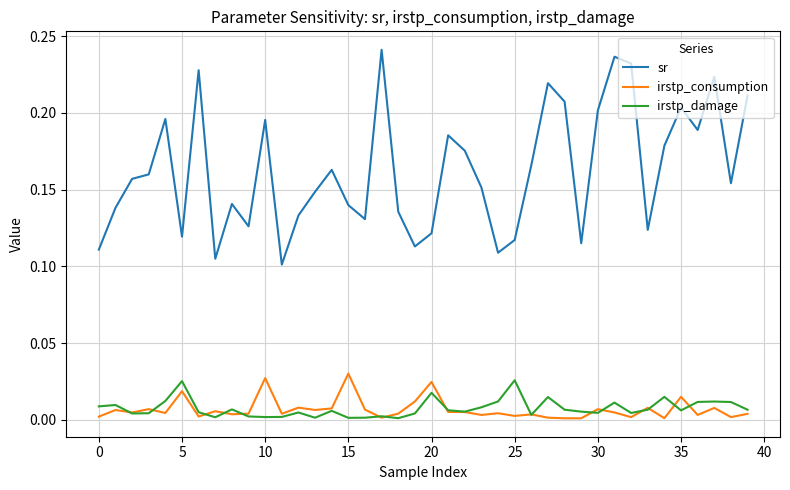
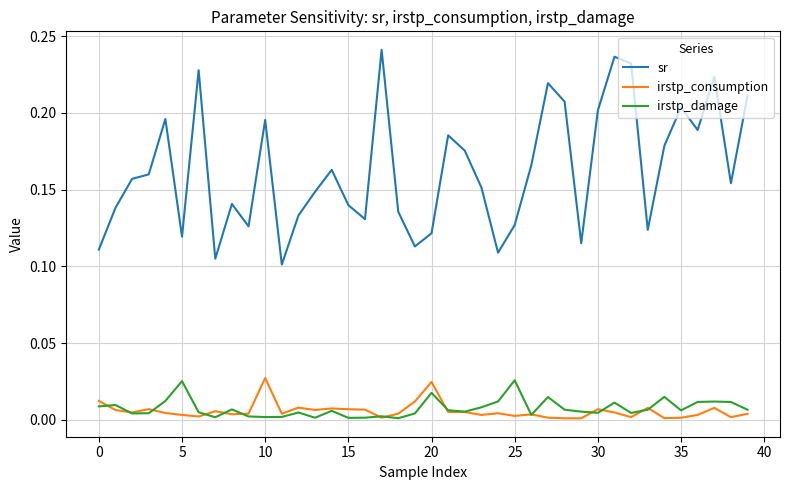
irstp_consumption, 0: 0.002 -> 0.012
irstp_consumption, 5: 0.019 -> 0.003
irstp_consumption, 15: 0.030 -> 0.007
sr, 25: 0.117 -> 0.127
irstp_consumption, 35: 0.015 -> 0.001
